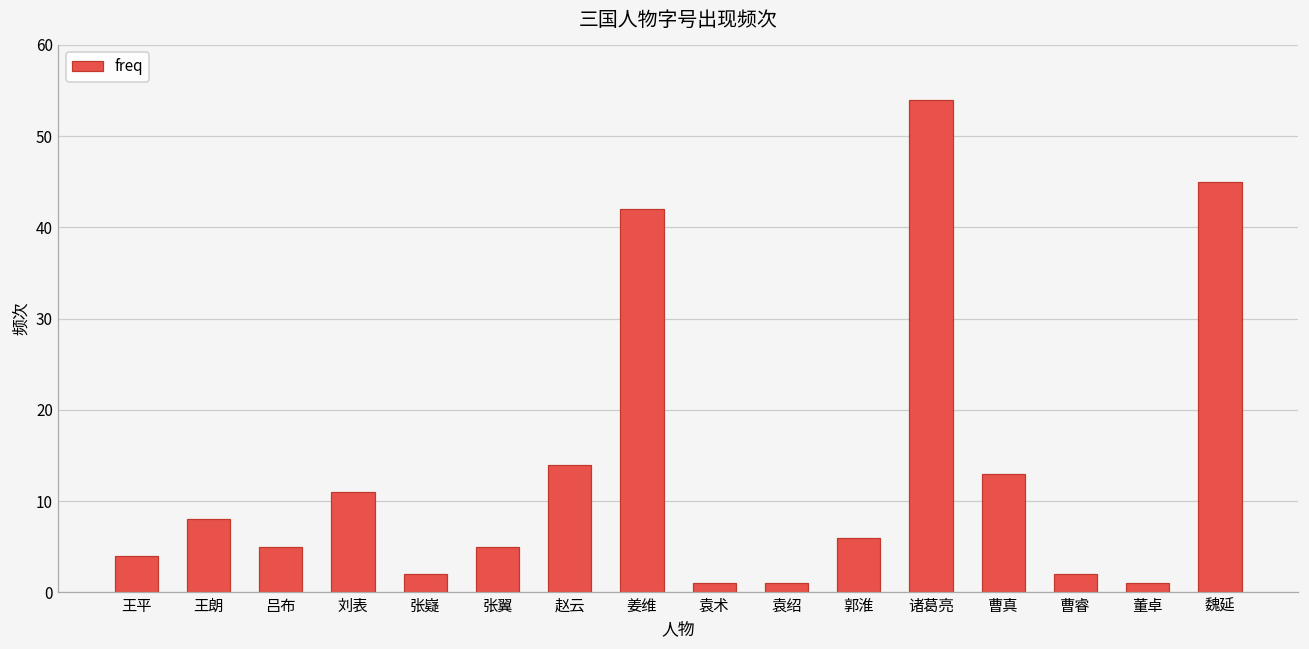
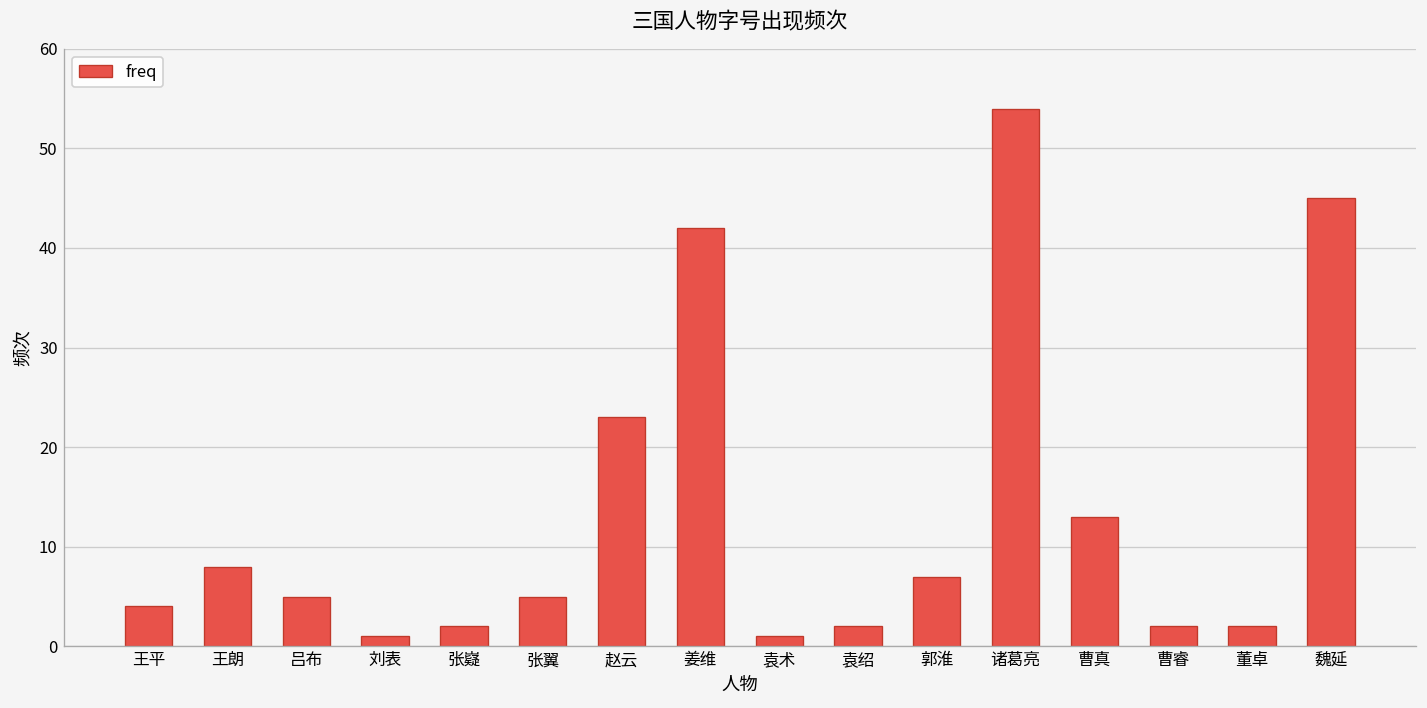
刘表: 11 -> 1
赵云: 14 -> 23
袁绍: 1 -> 2
郭淮: 6 -> 7
董卓: 1 -> 2
